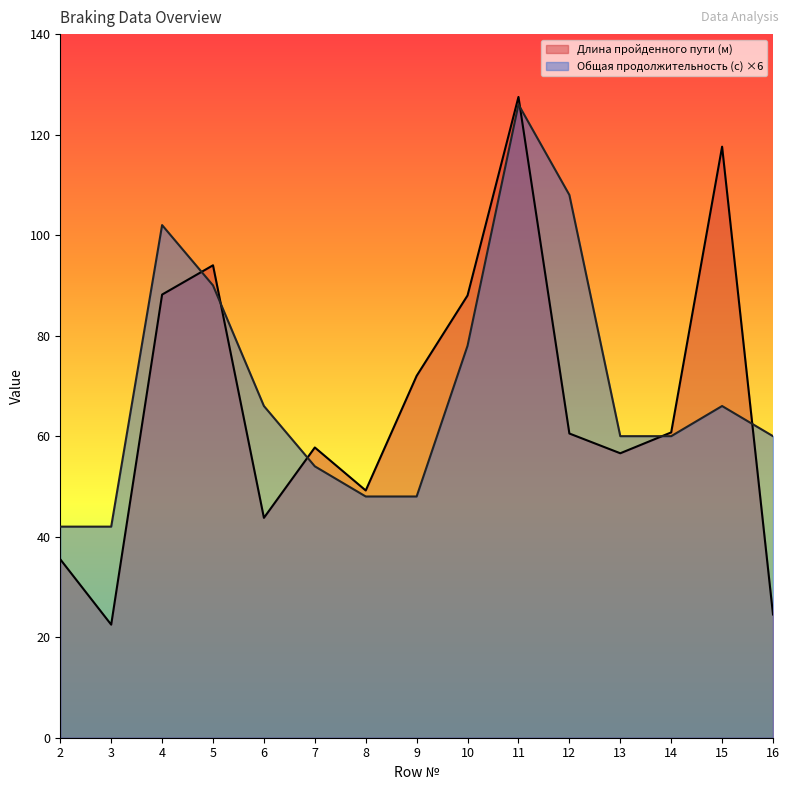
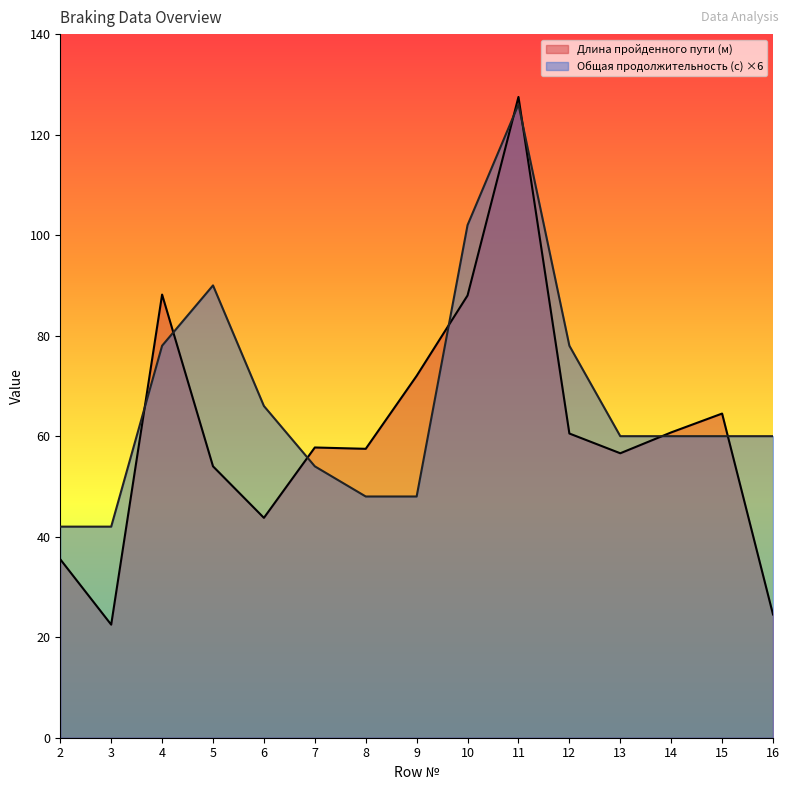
Общая продолжительность (с) ×6, 4: 102 -> 78
Длина пройденного пути (м), 5: 94 -> 54
Длина пройденного пути (м), 8: 49 -> 57
Общая продолжительность (с) ×6, 10: 78 -> 102
Общая продолжительность (с) ×6, 12: 108 -> 78
Длина пройденного пути (м), 15: 118 -> 65
Общая продолжительность (с) ×6, 15: 66 -> 60
